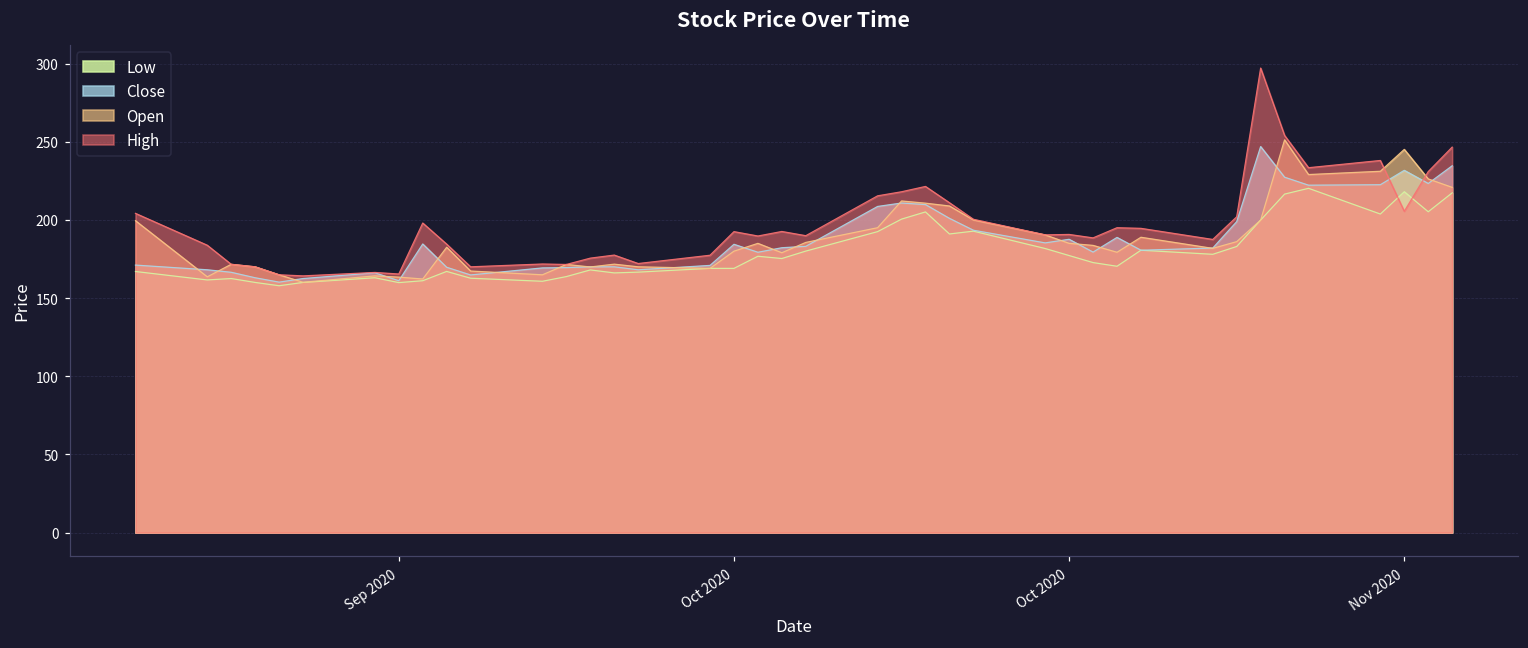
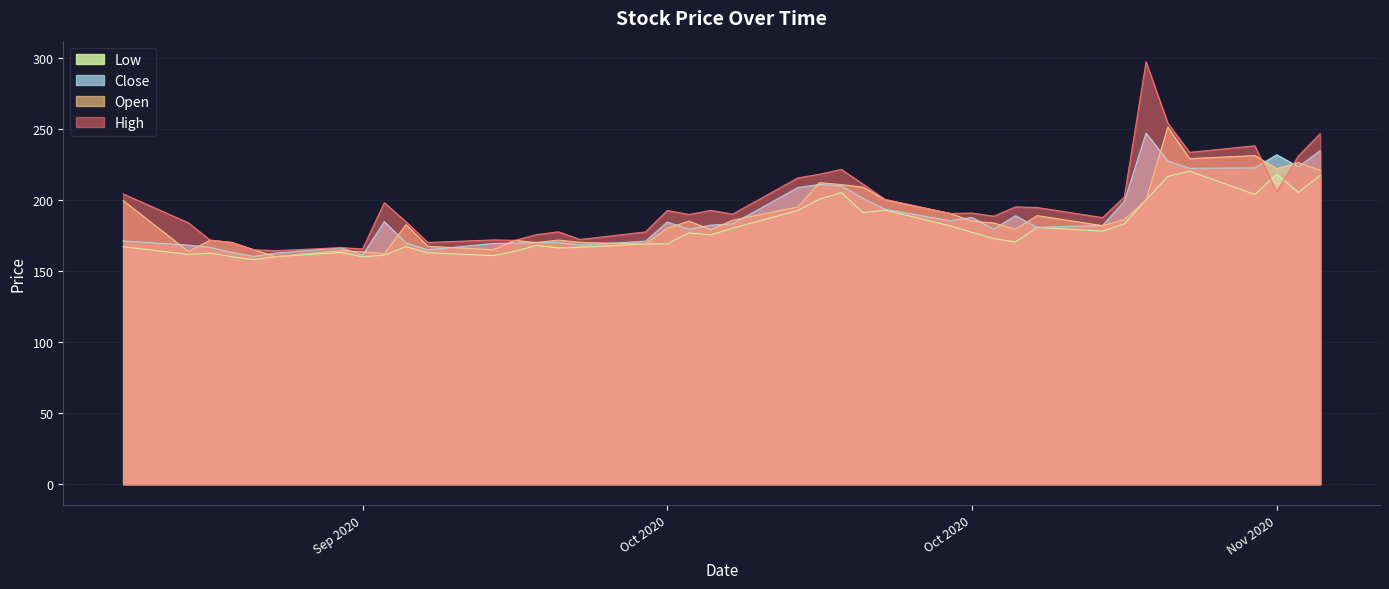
Open, Nov 2020: 245 -> 222
